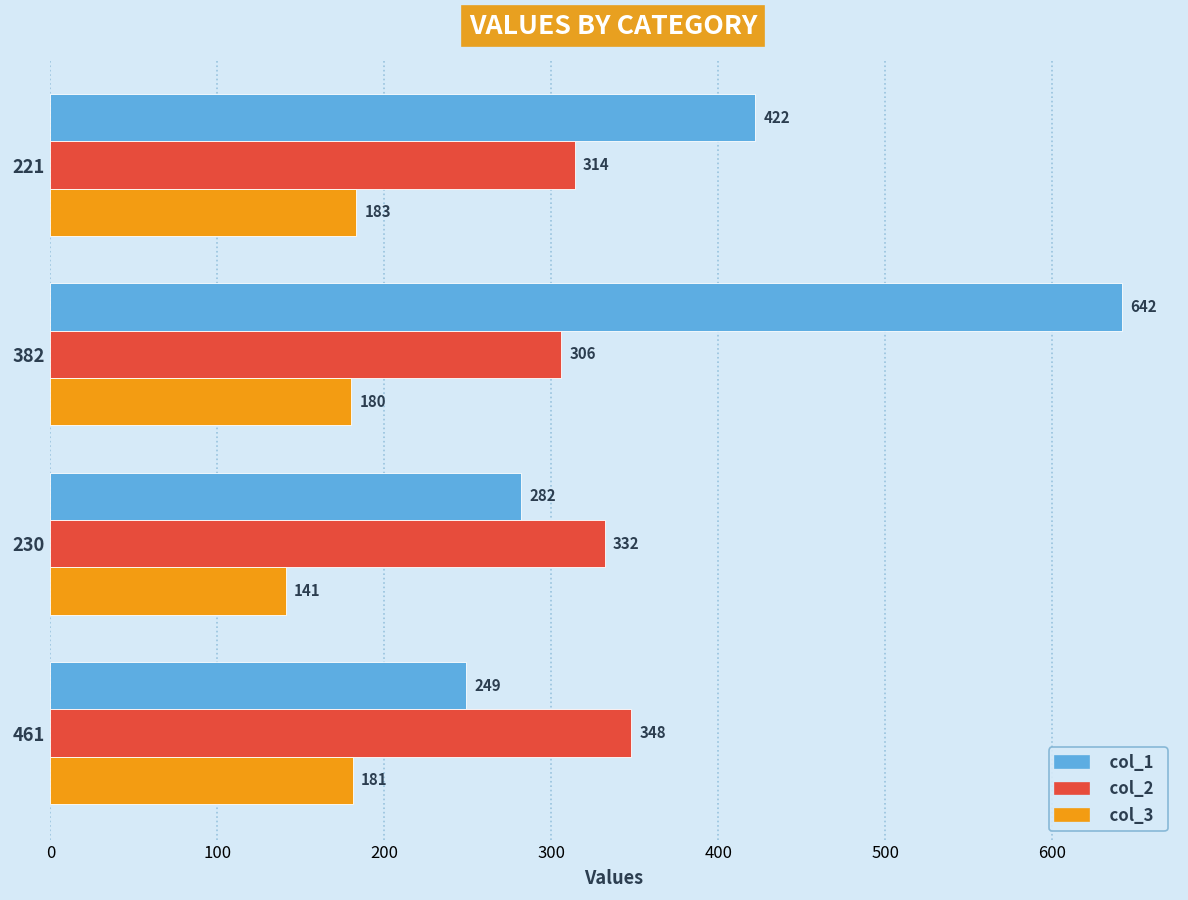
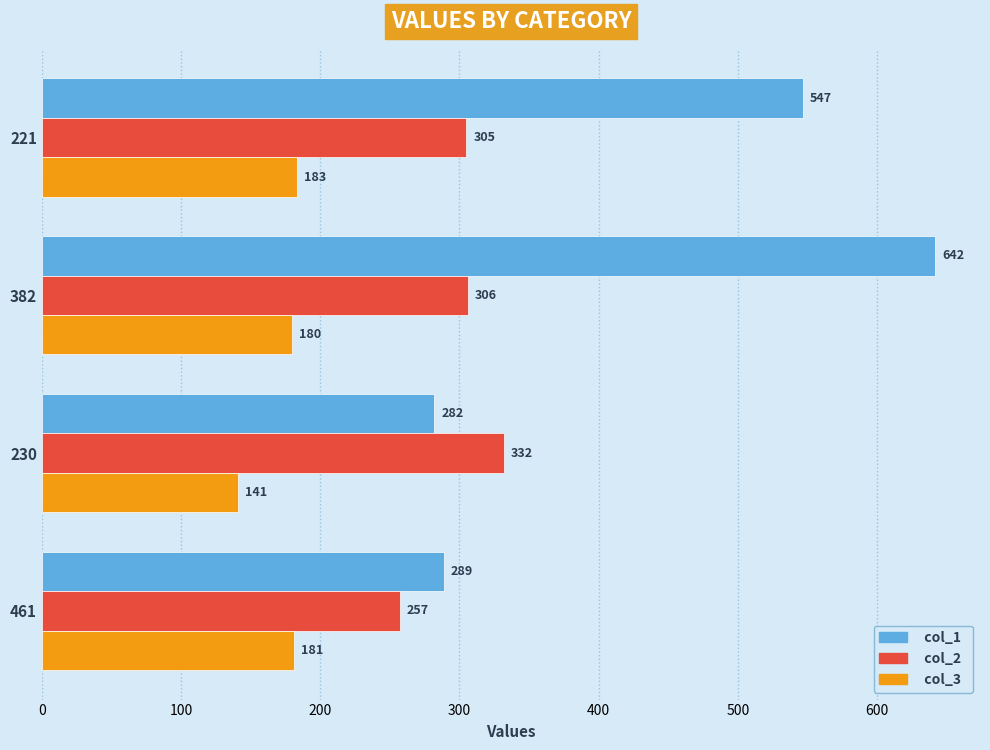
col_1, 221: 422 -> 547
col_2, 221: 314 -> 305
col_1, 461: 249 -> 289
col_2, 461: 348 -> 257
